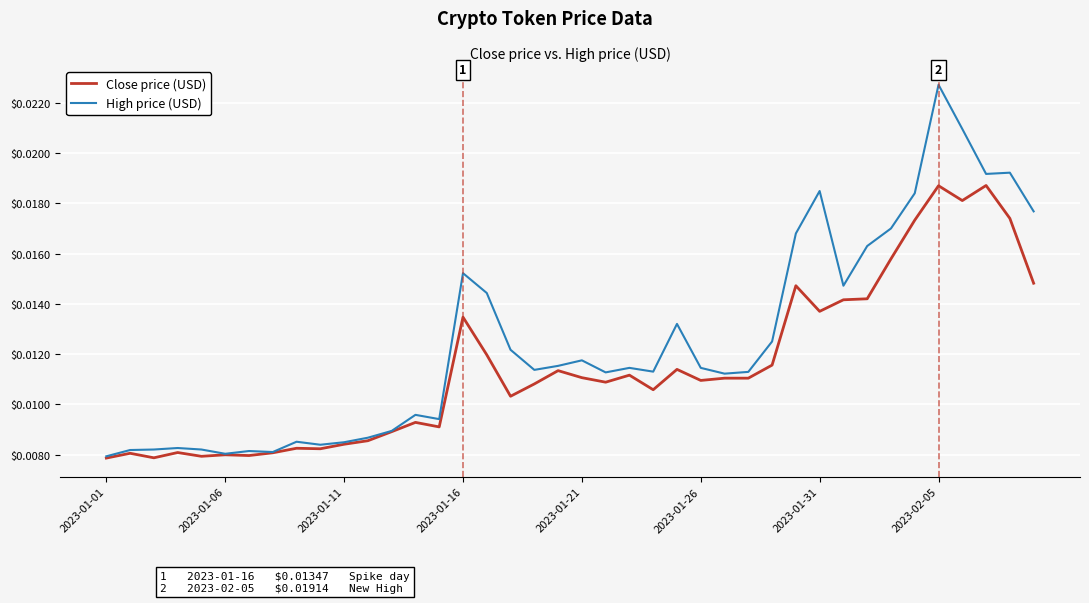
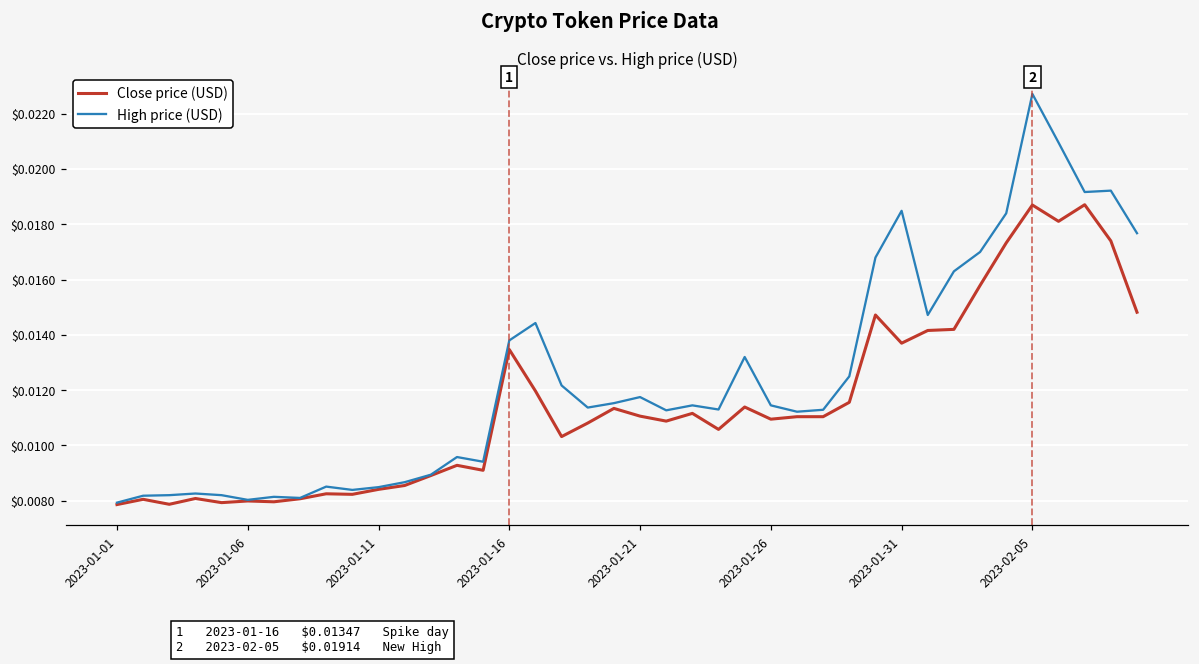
High price (USD), 2023-01-16: $0.0152 -> $0.0138
